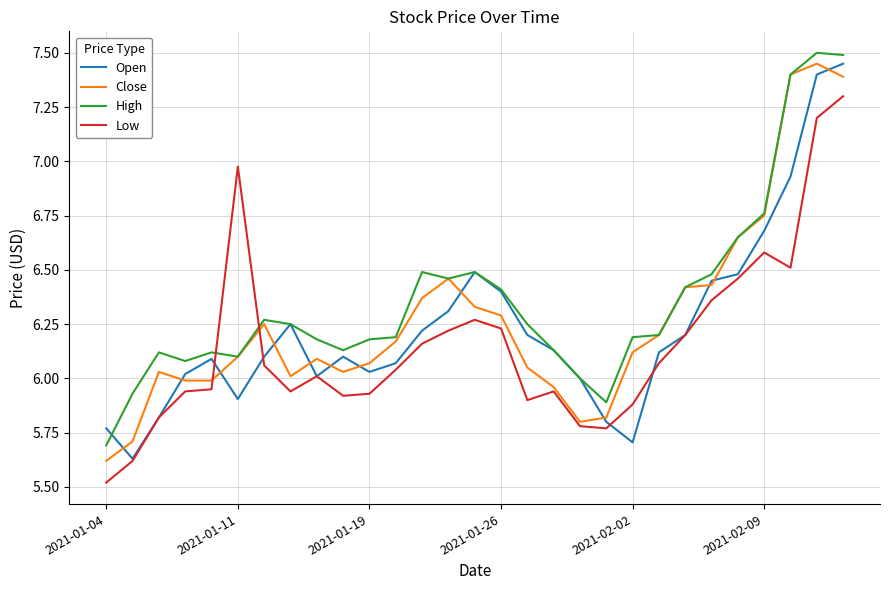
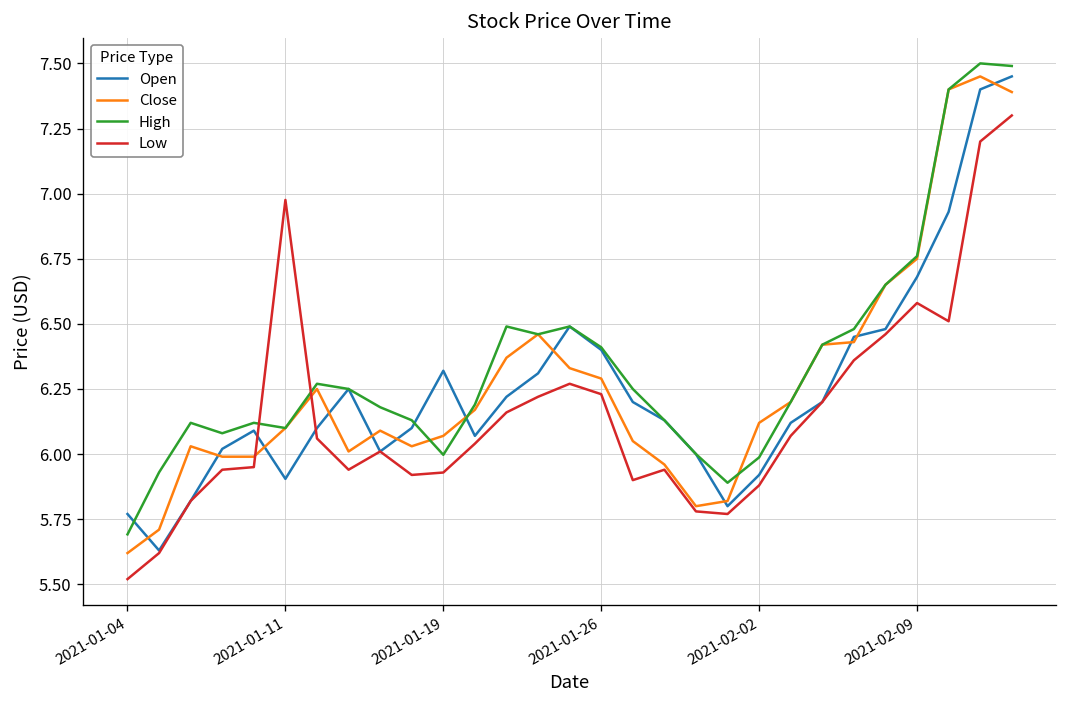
Open, 2021-01-19: 6.03 -> 6.32
High, 2021-01-19: 6.18 -> 6.00
Open, 2021-02-02: 5.71 -> 5.92
High, 2021-02-02: 6.19 -> 5.99
